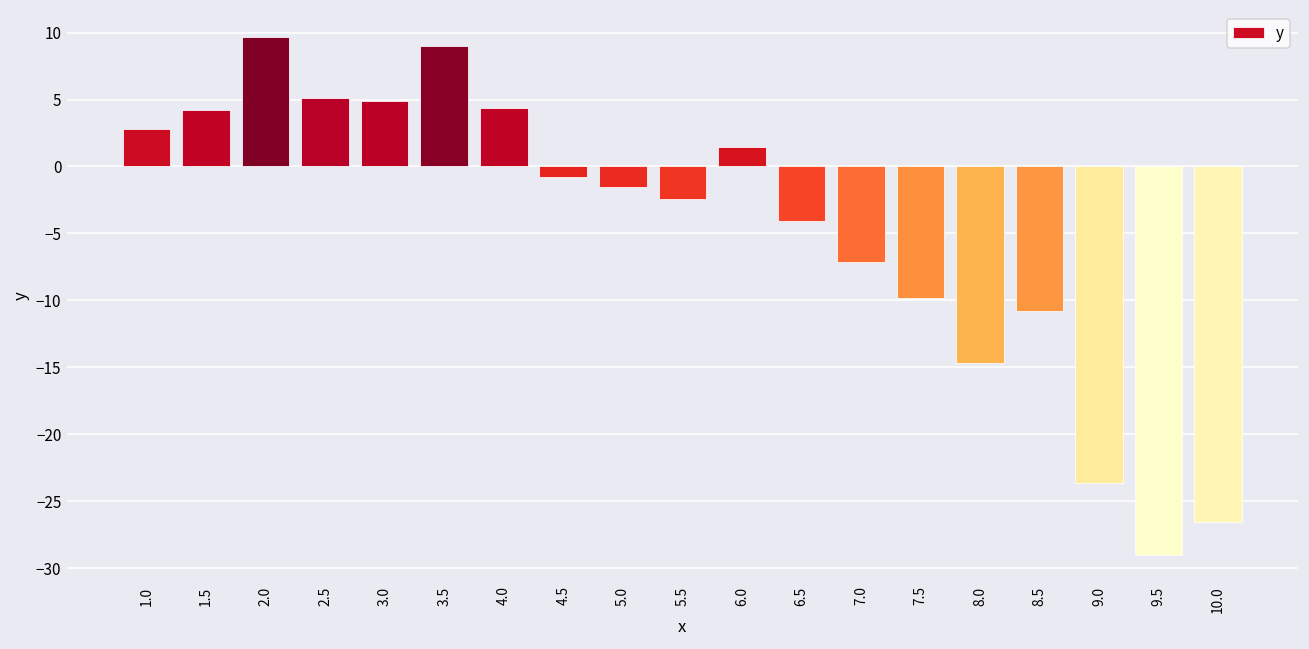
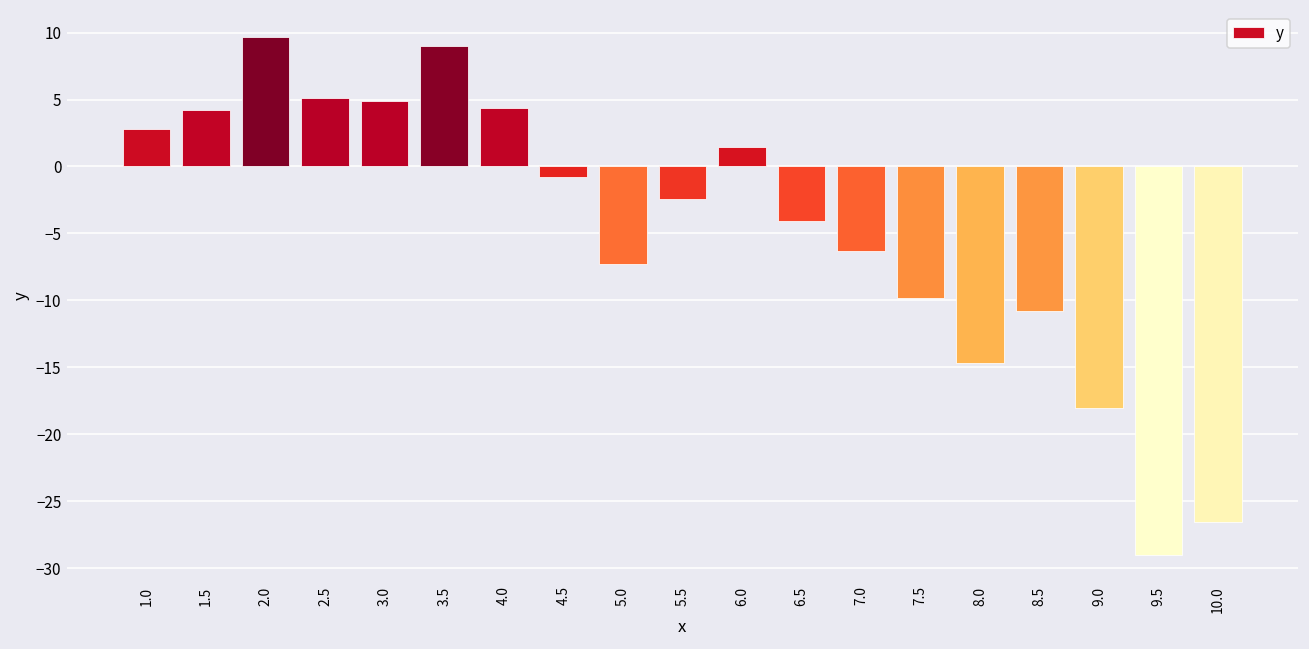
5.0: -1.6 -> -7.3
7.0: -7.1 -> -6.3
9.0: -23.7 -> -18.0
